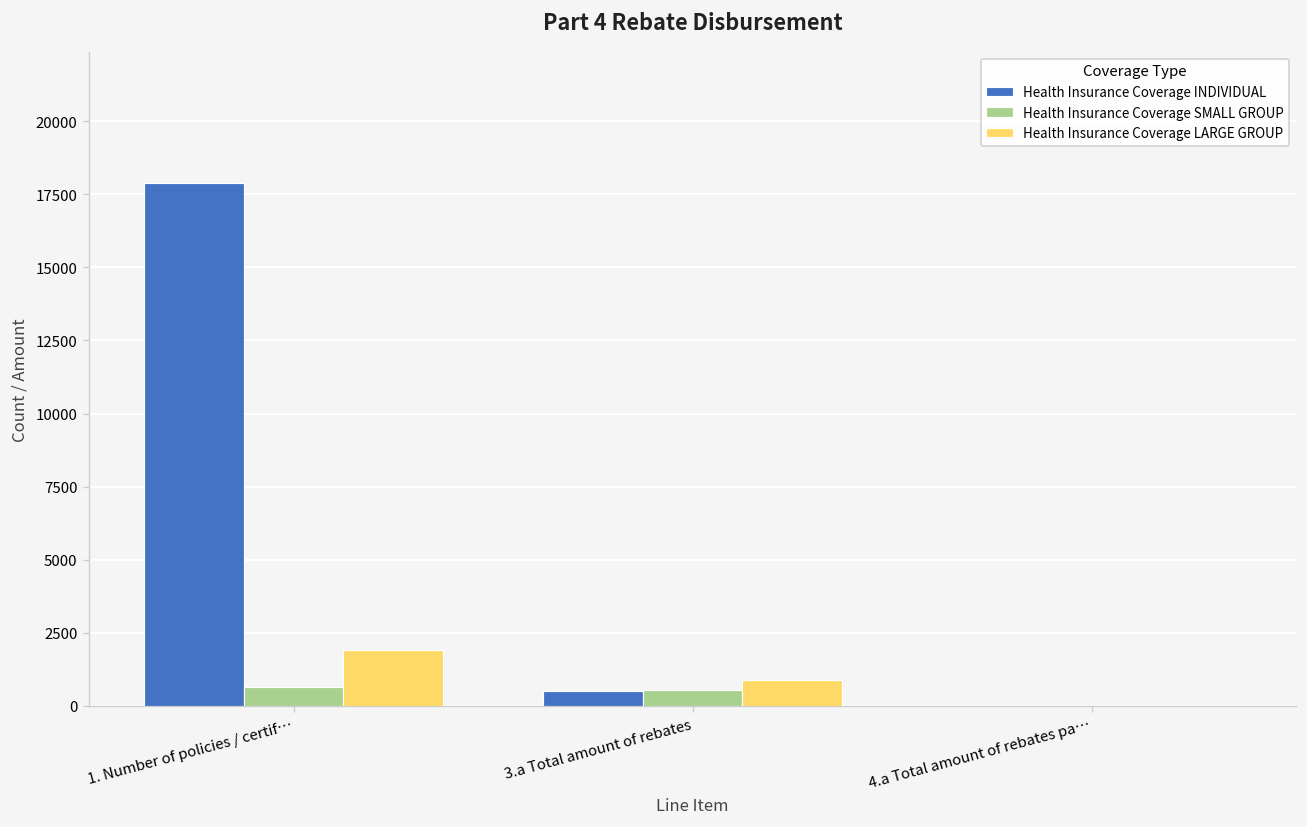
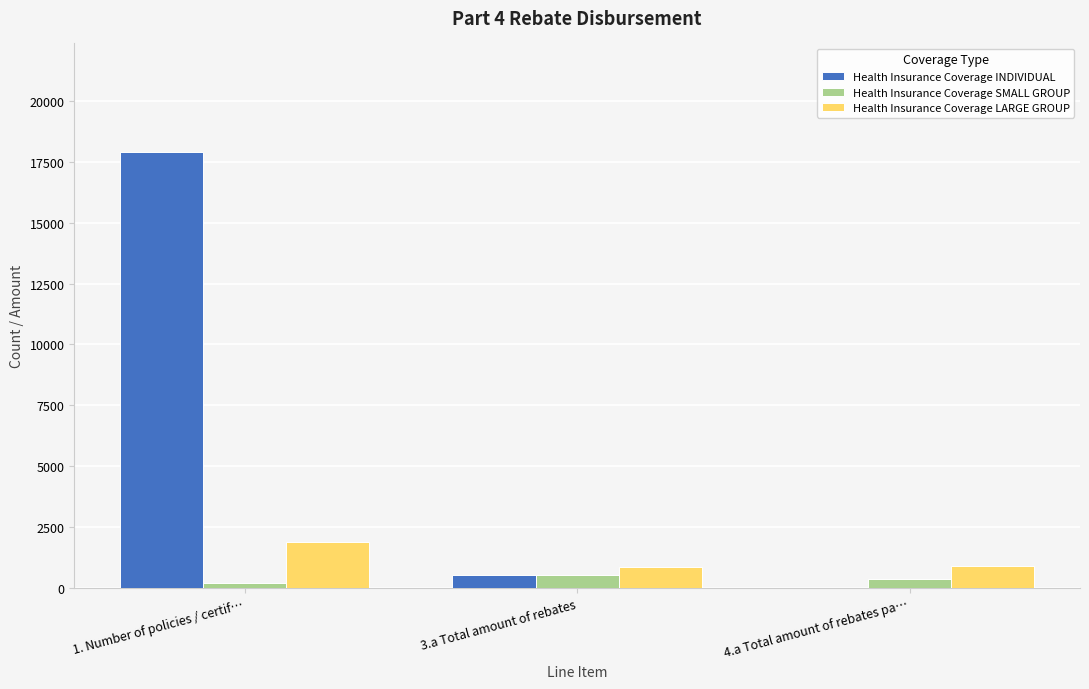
Health Insurance Coverage SMALL GROUP, 1. Number of policies / certif…: 600 -> 200
Health Insurance Coverage SMALL GROUP, 4.a Total amount of rebates pa…: 0 -> 400
Health Insurance Coverage LARGE GROUP, 4.a Total amount of rebates pa…: 0 -> 900
